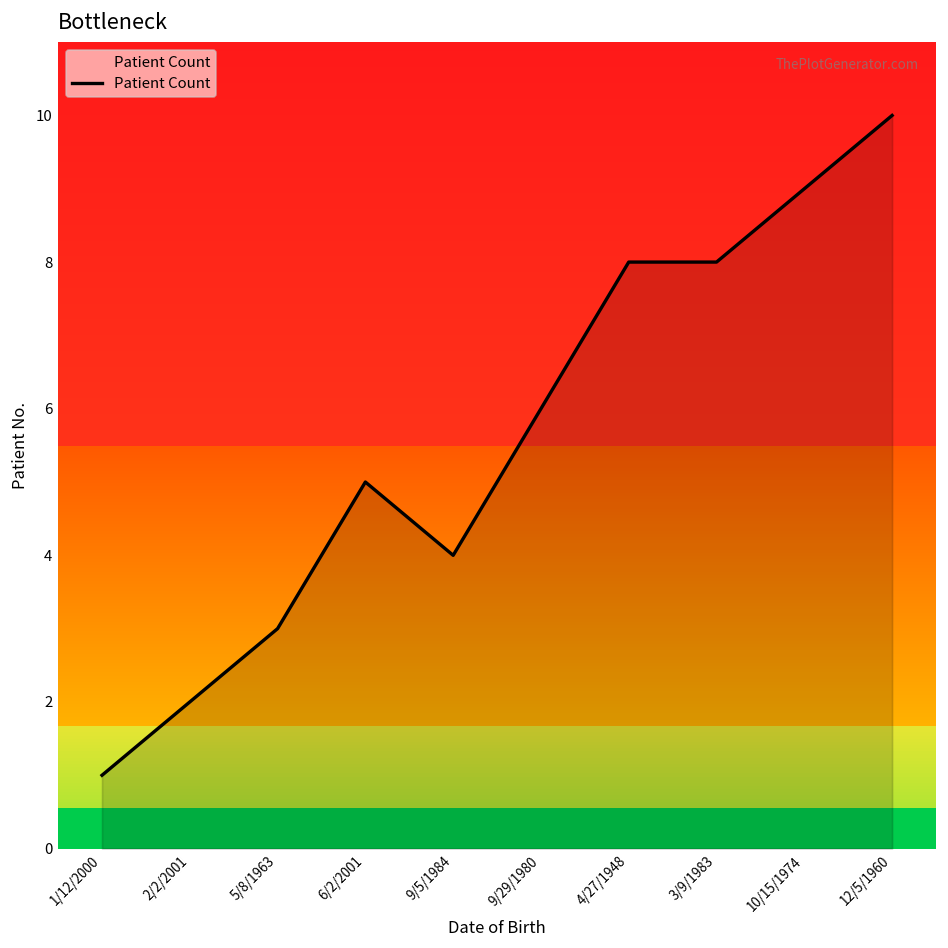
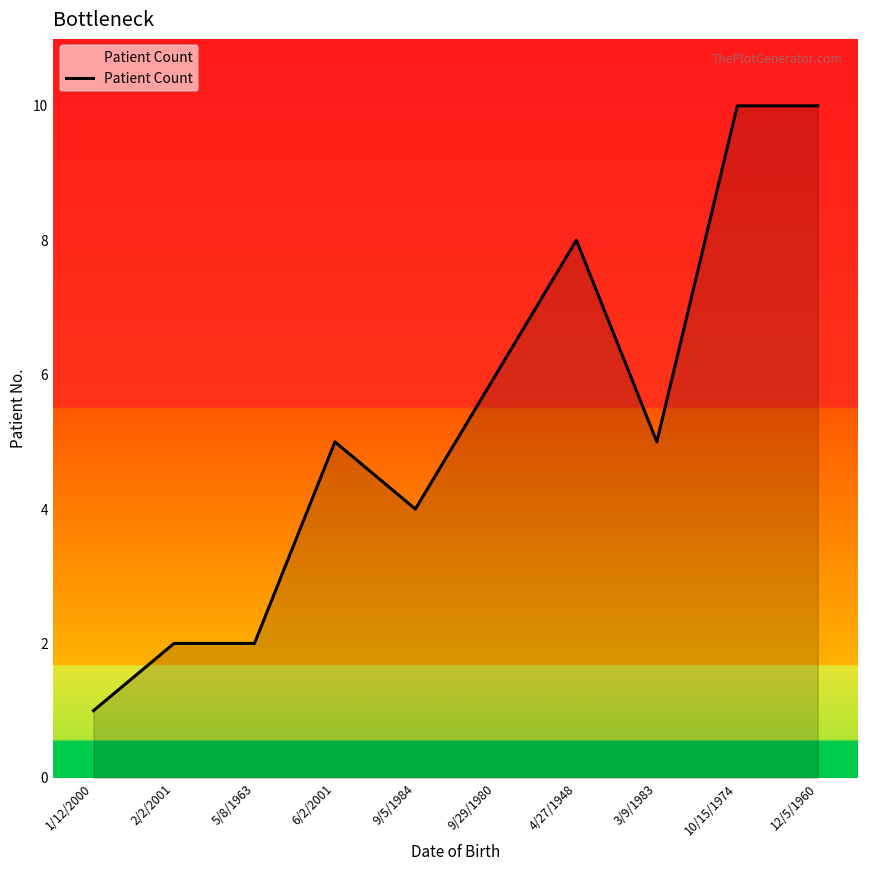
5/8/1963: 3 -> 2
3/9/1983: 8 -> 5
10/15/1974: 9 -> 10
